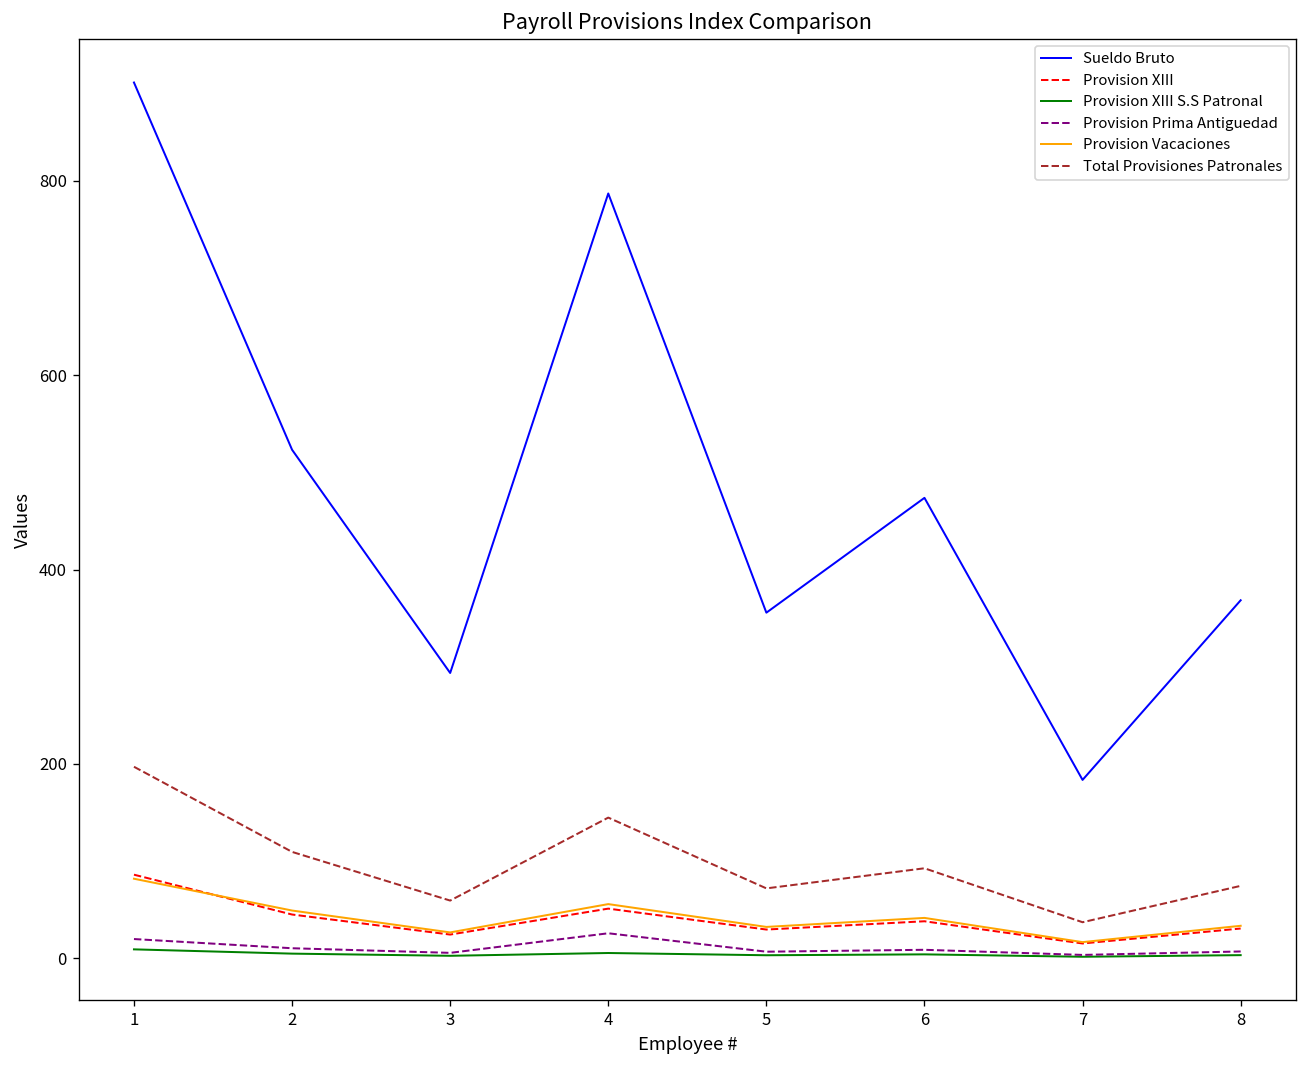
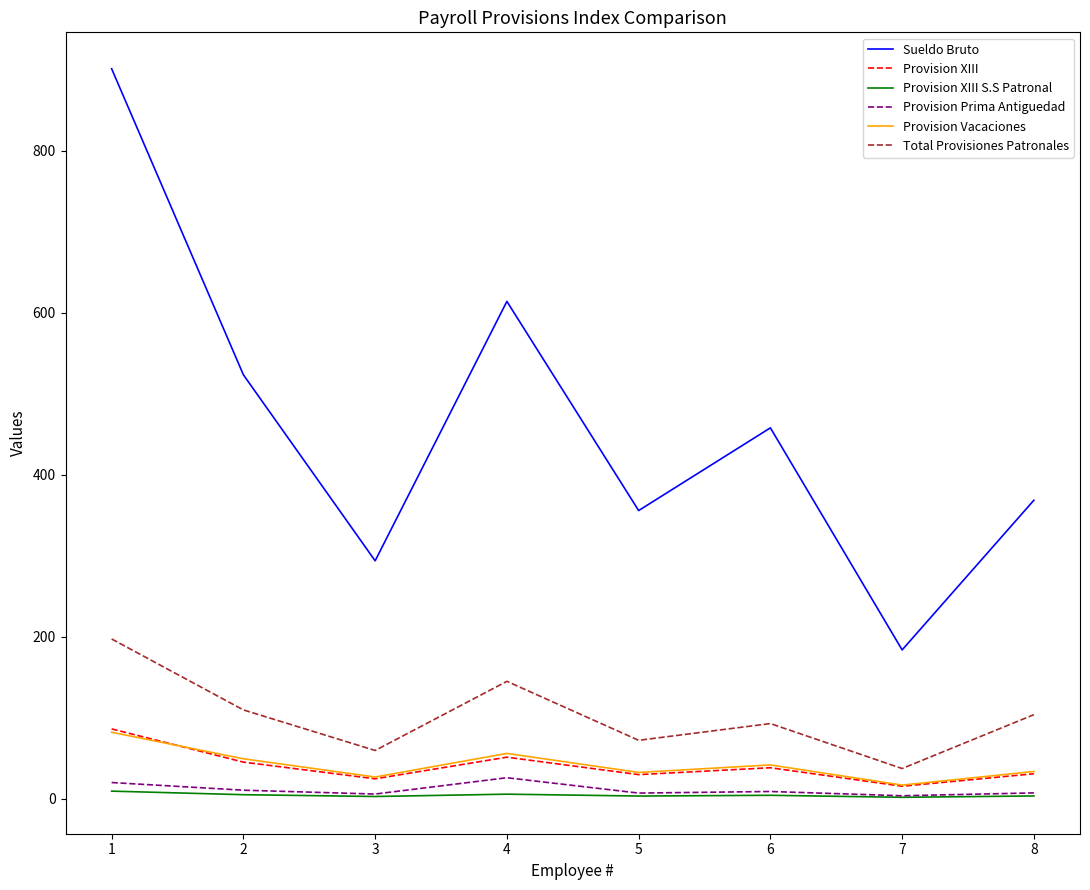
Sueldo Bruto, 4: 790 -> 610
Sueldo Bruto, 6: 470 -> 460
Total Provisiones Patronales, 8: 70 -> 100
